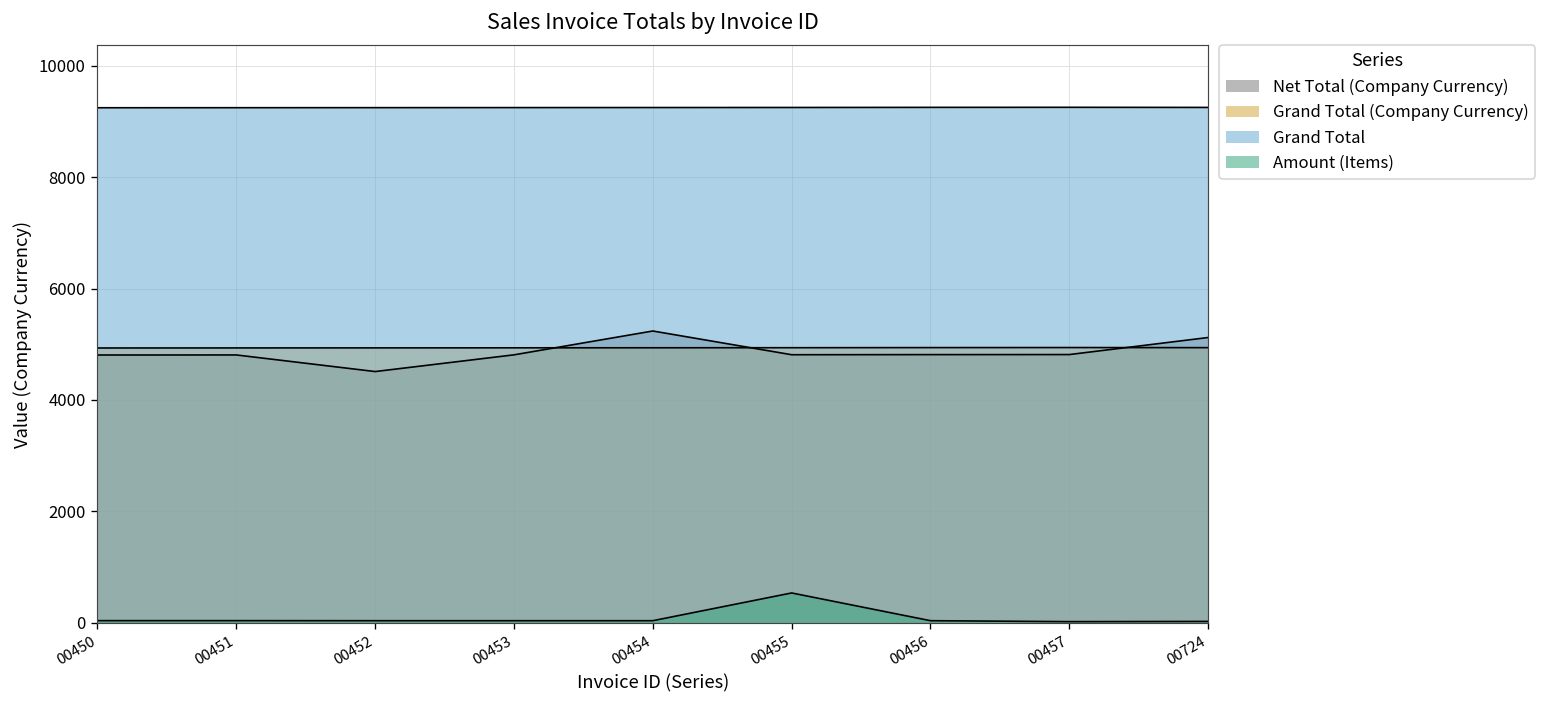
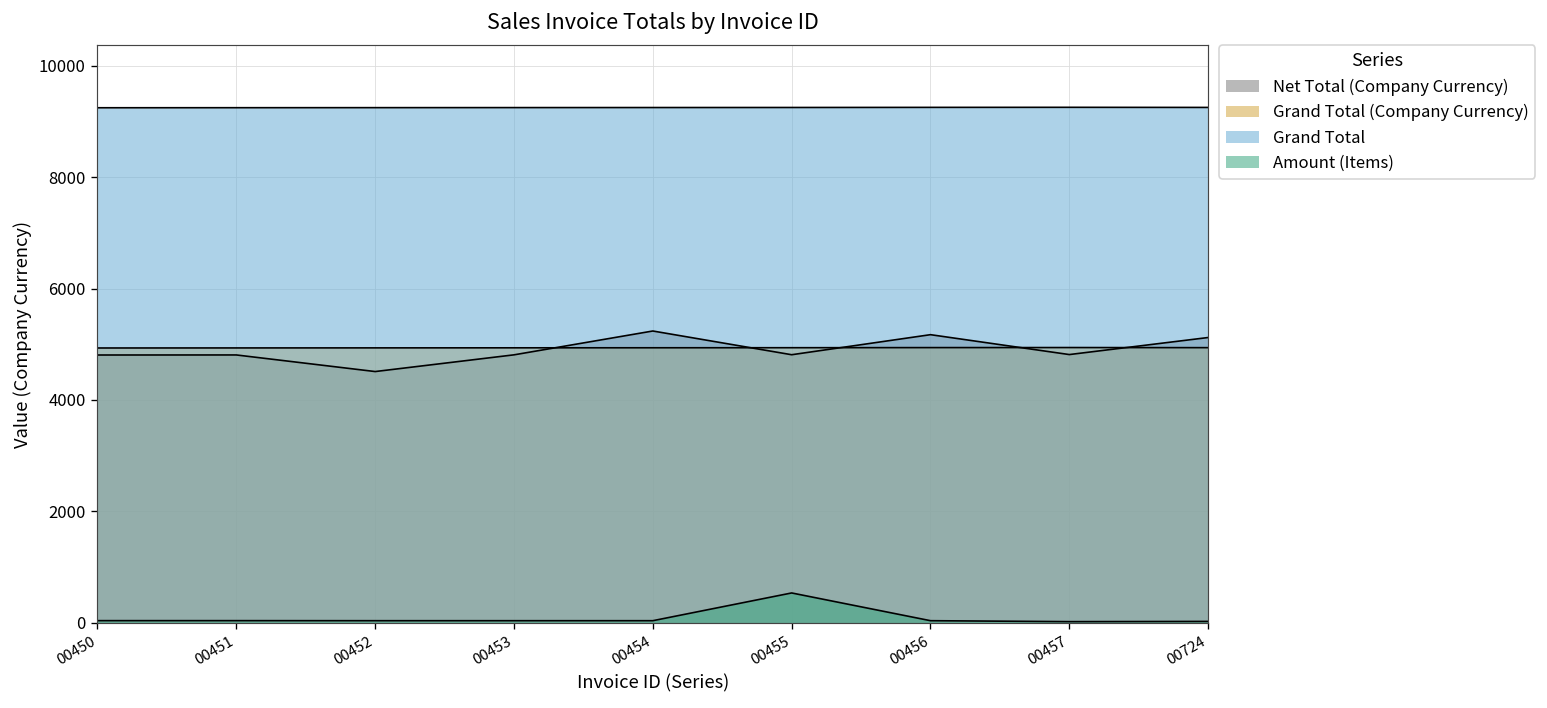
Net Total (Company Currency), 00456: 4800 -> 5200
